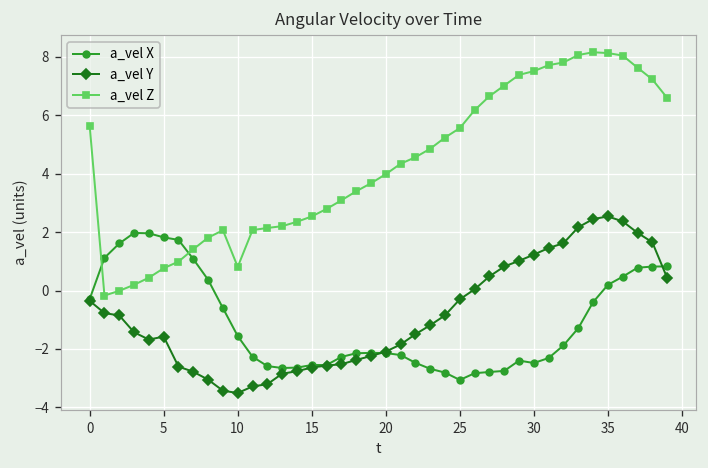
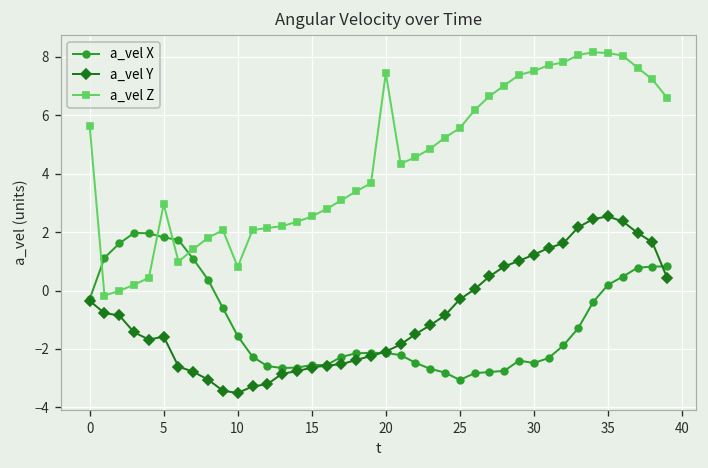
a_vel Z, 5: 0.8 -> 3.0
a_vel Z, 20: 4.0 -> 7.4
